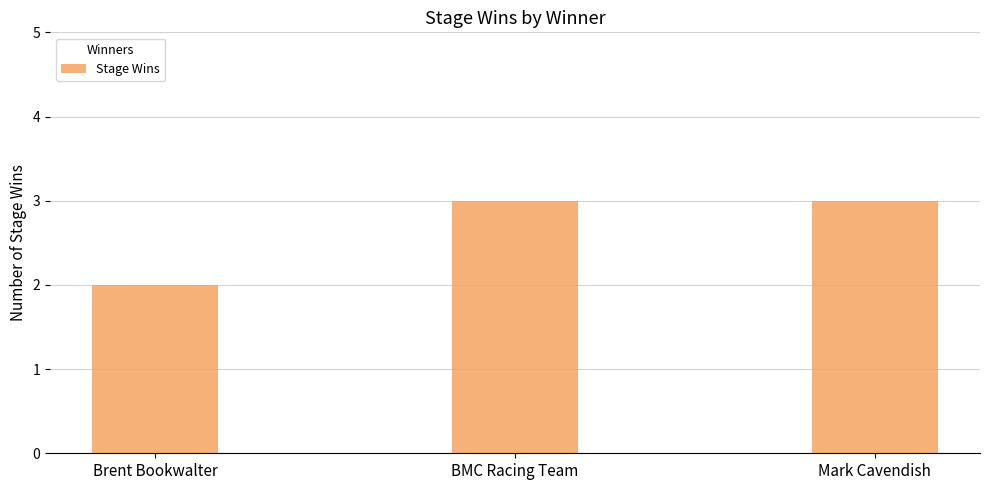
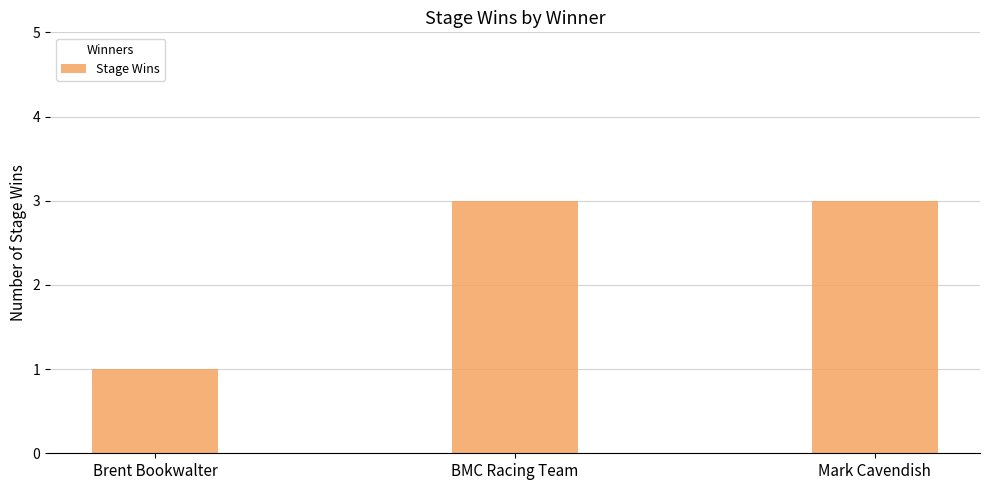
Brent Bookwalter: 2 -> 1
